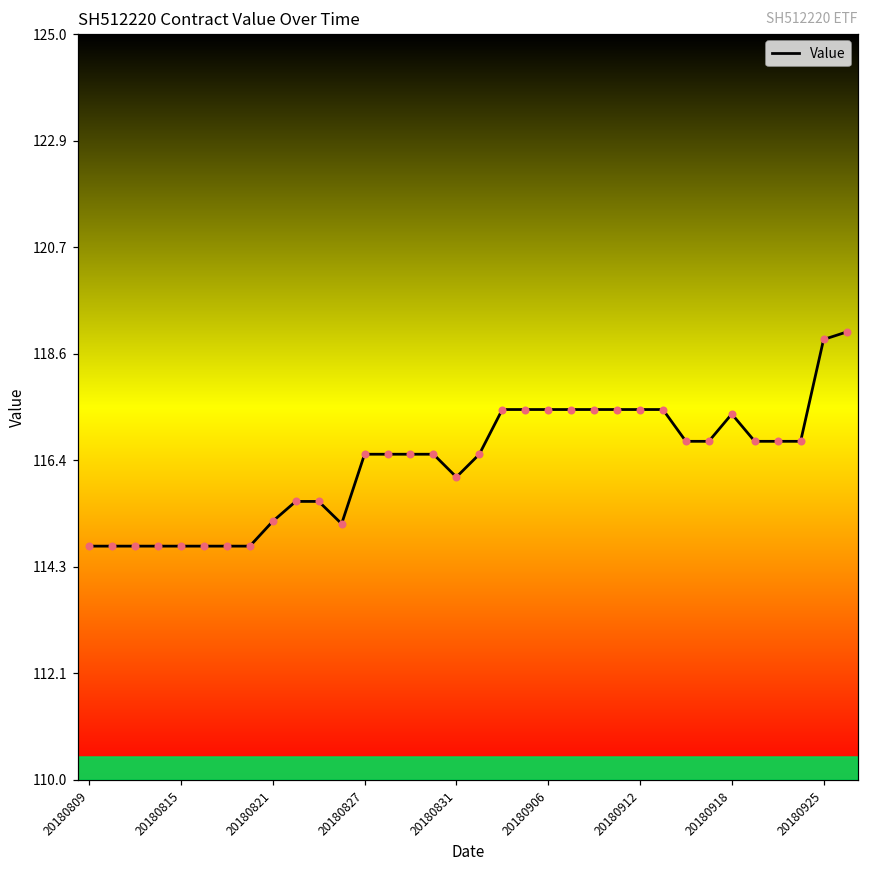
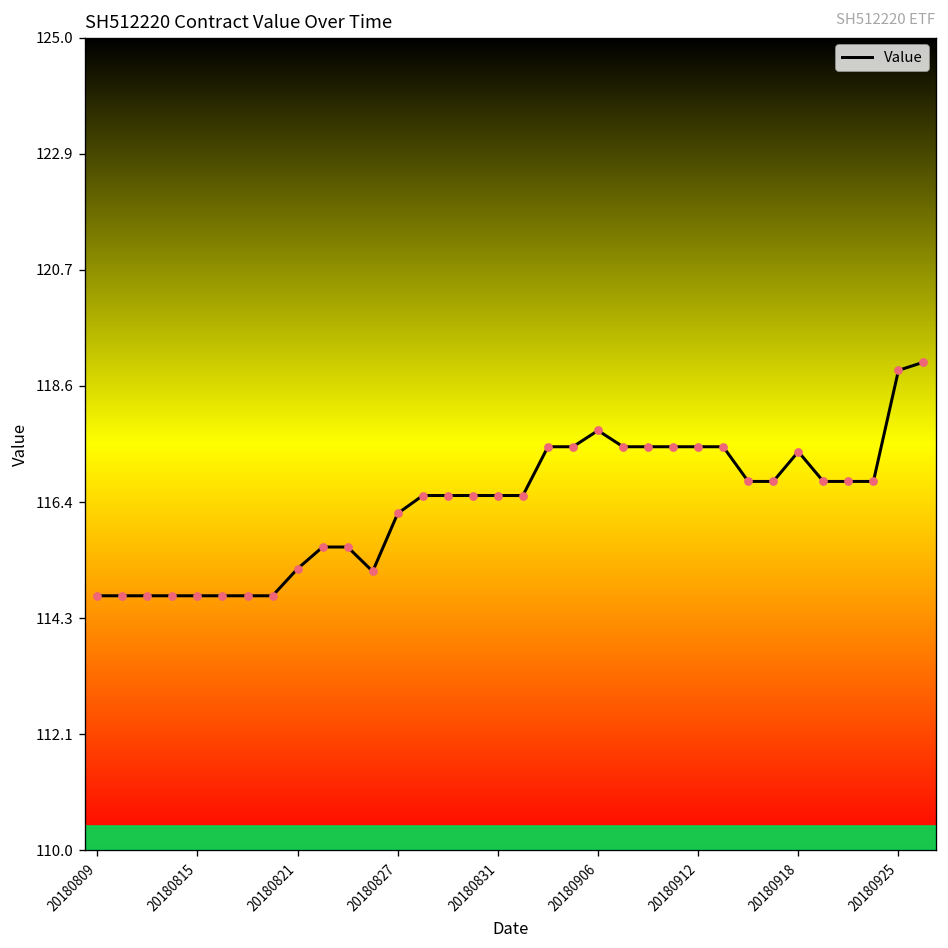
20180827: 116.6 -> 116.2
20180831: 116.1 -> 116.6
20180906: 117.5 -> 117.8
